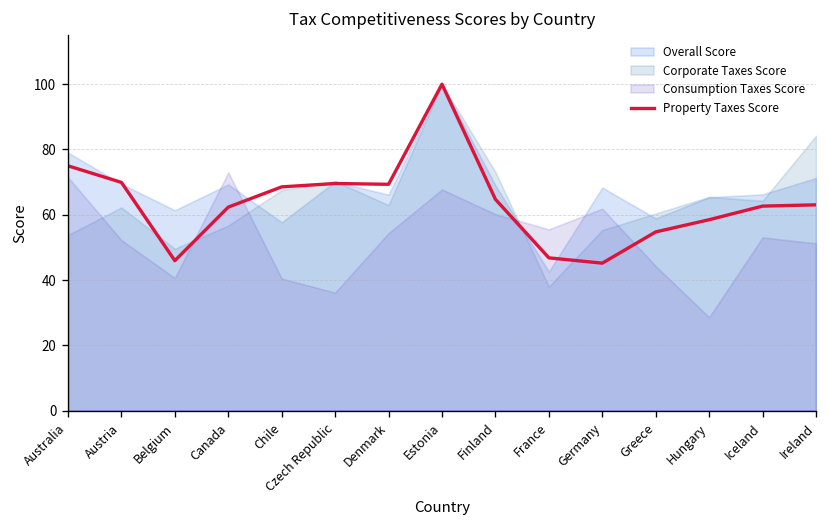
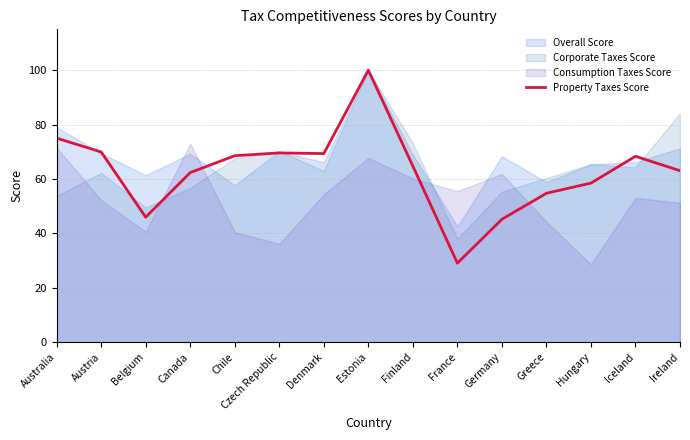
Property Taxes Score, France: 47 -> 29
Property Taxes Score, Iceland: 63 -> 68
